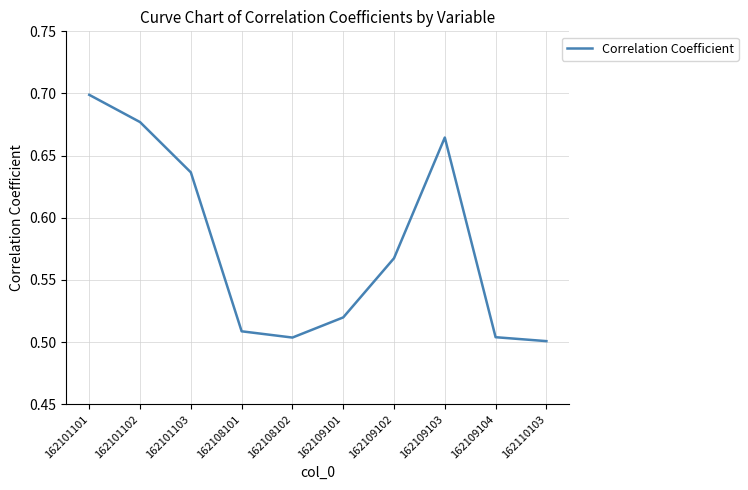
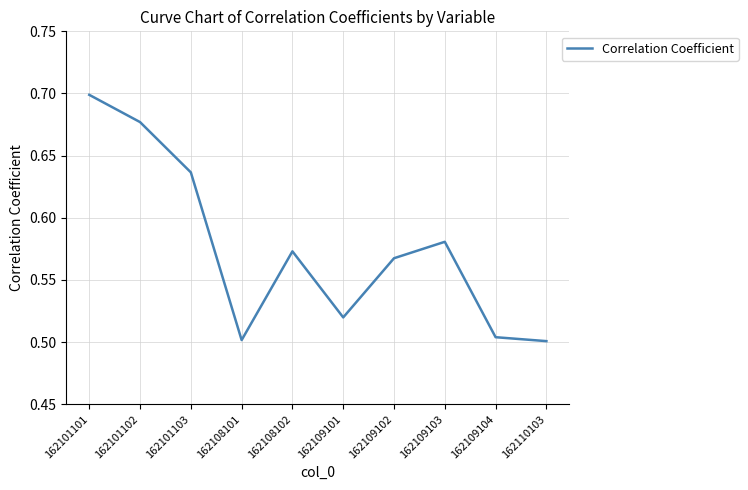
162108101: 0.509 -> 0.502
162108102: 0.504 -> 0.573
162109103: 0.665 -> 0.581
